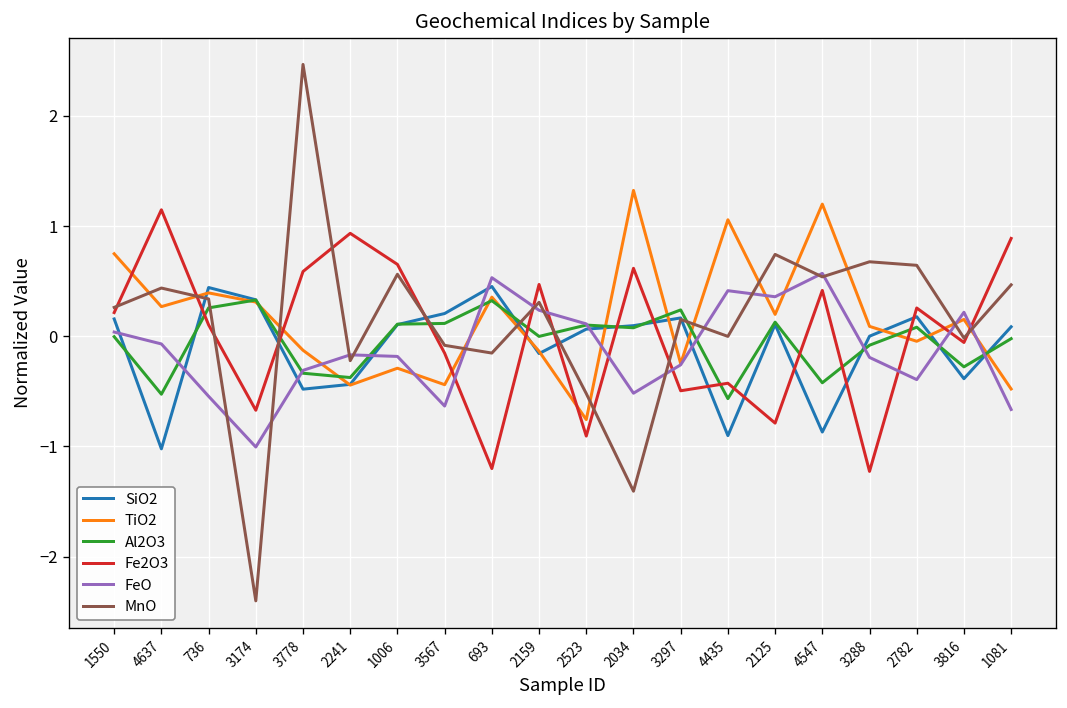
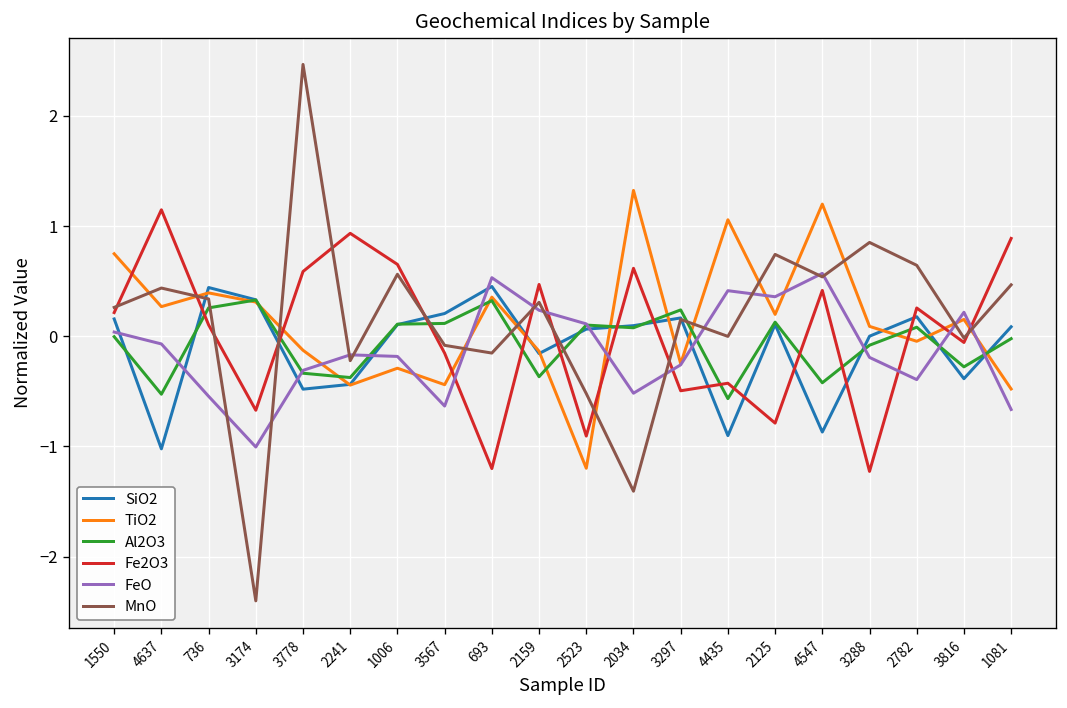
Al2O3, 2159: 0.0 -> -0.4
TiO2, 2523: -0.8 -> -1.2
MnO, 3288: 0.7 -> 0.9
